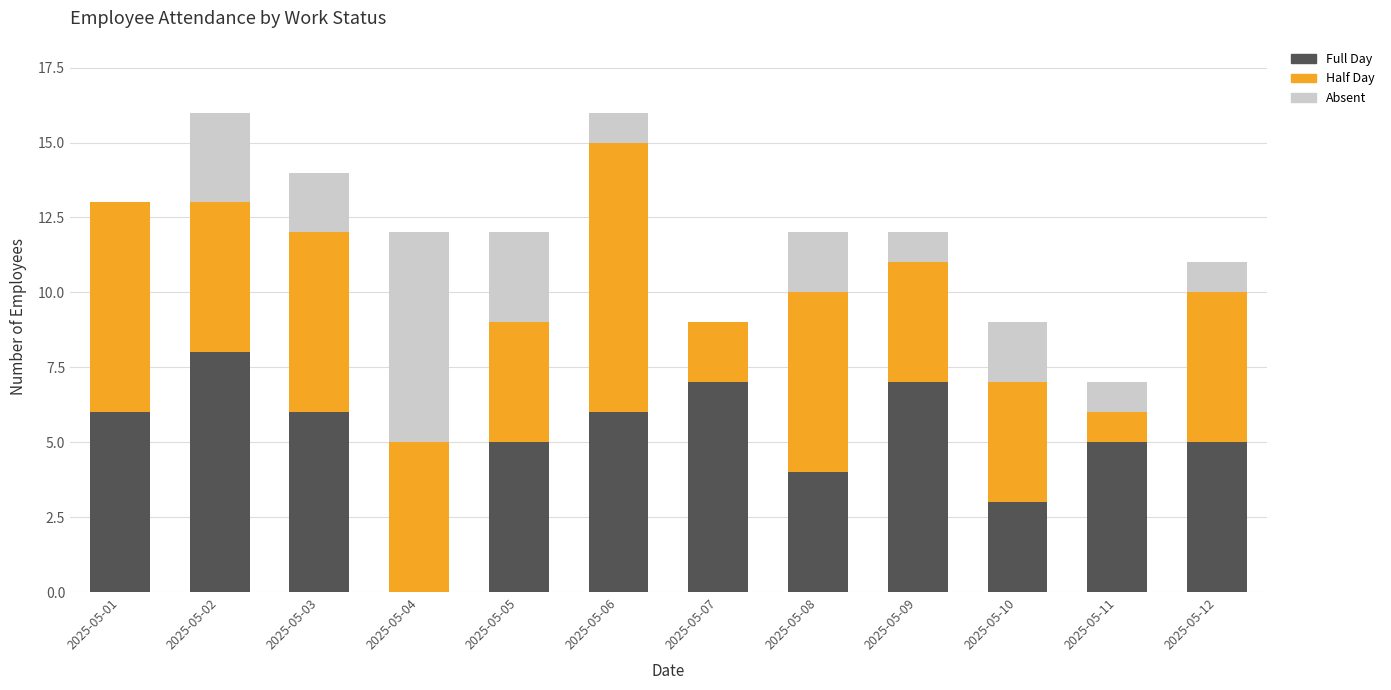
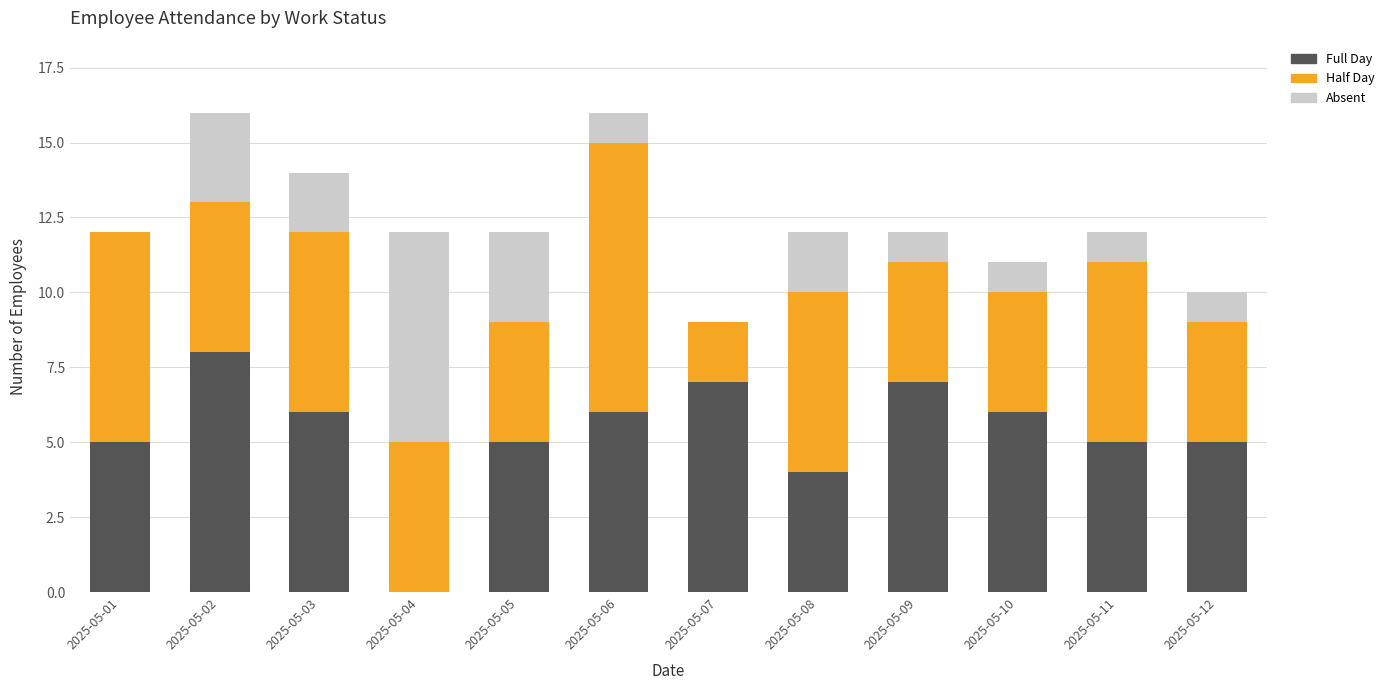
Full Day, 2025-05-01: 6 -> 5
Full Day, 2025-05-10: 3 -> 6
Absent, 2025-05-10: 2 -> 1
Half Day, 2025-05-11: 1 -> 6
Half Day, 2025-05-12: 5 -> 4
